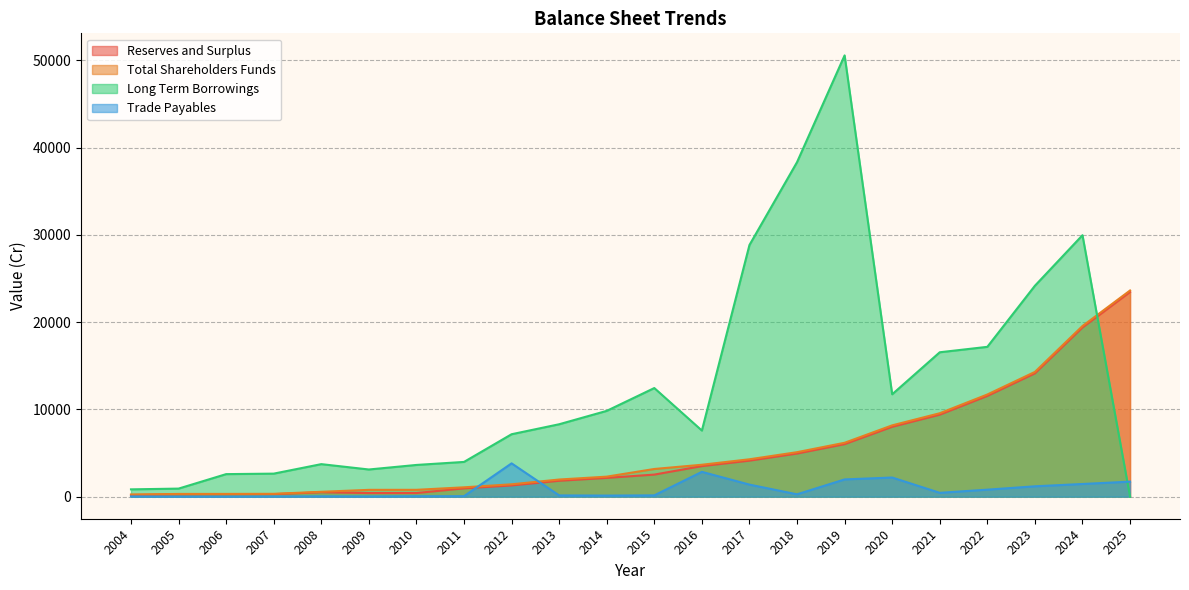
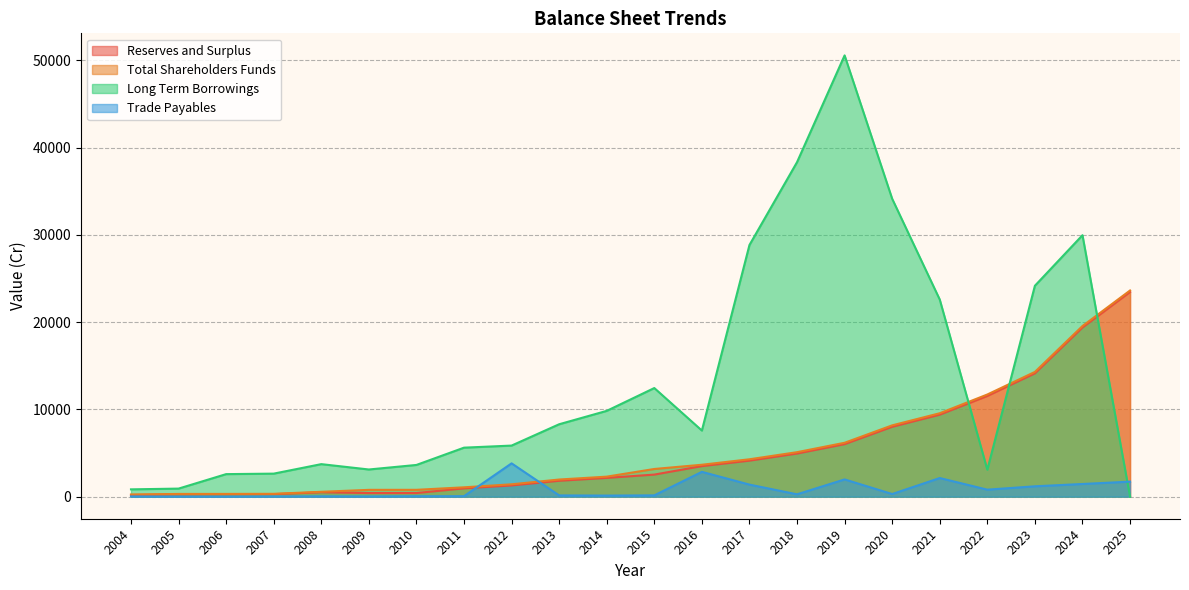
Long Term Borrowings, 2011: 4000 -> 6000
Long Term Borrowings, 2012: 7000 -> 6000
Long Term Borrowings, 2020: 12000 -> 34000
Trade Payables, 2020: 2000 -> 0
Long Term Borrowings, 2021: 17000 -> 23000
Trade Payables, 2021: 0 -> 2000
Long Term Borrowings, 2022: 17000 -> 3000
